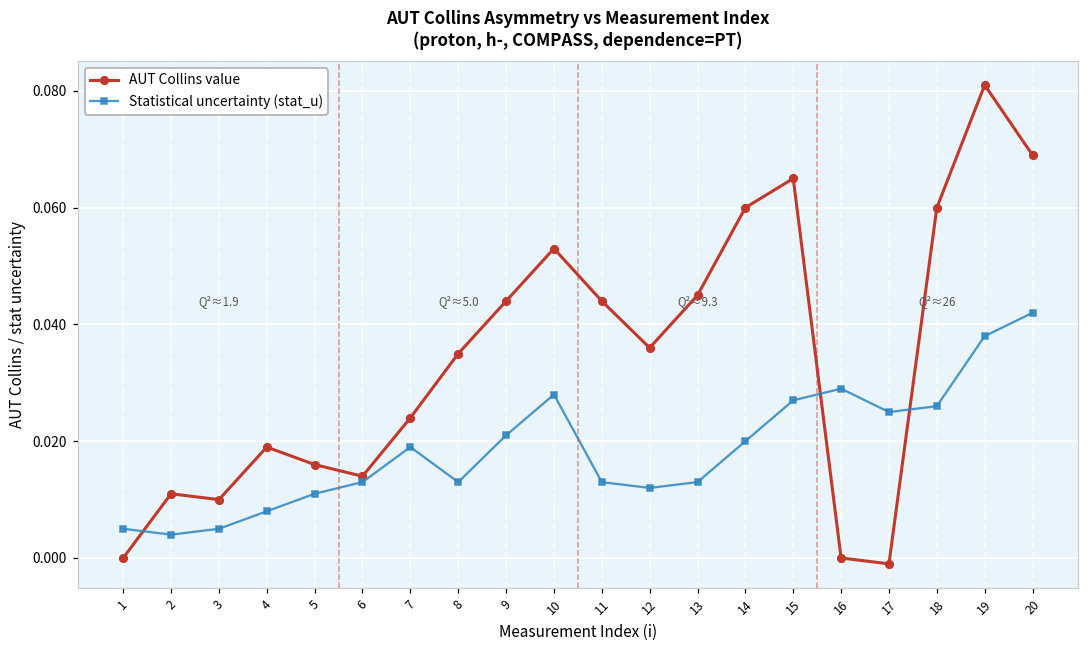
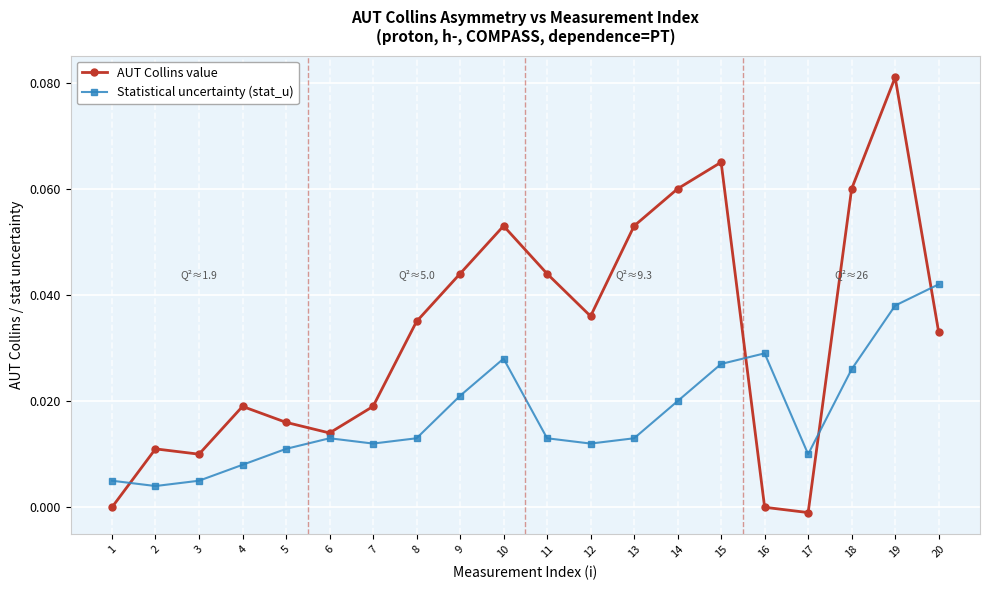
AUT Collins value, 7: 0.024 -> 0.019
Statistical uncertainty (stat_u), 7: 0.019 -> 0.012
AUT Collins value, 13: 0.045 -> 0.053
Statistical uncertainty (stat_u), 17: 0.025 -> 0.010
AUT Collins value, 20: 0.069 -> 0.033
